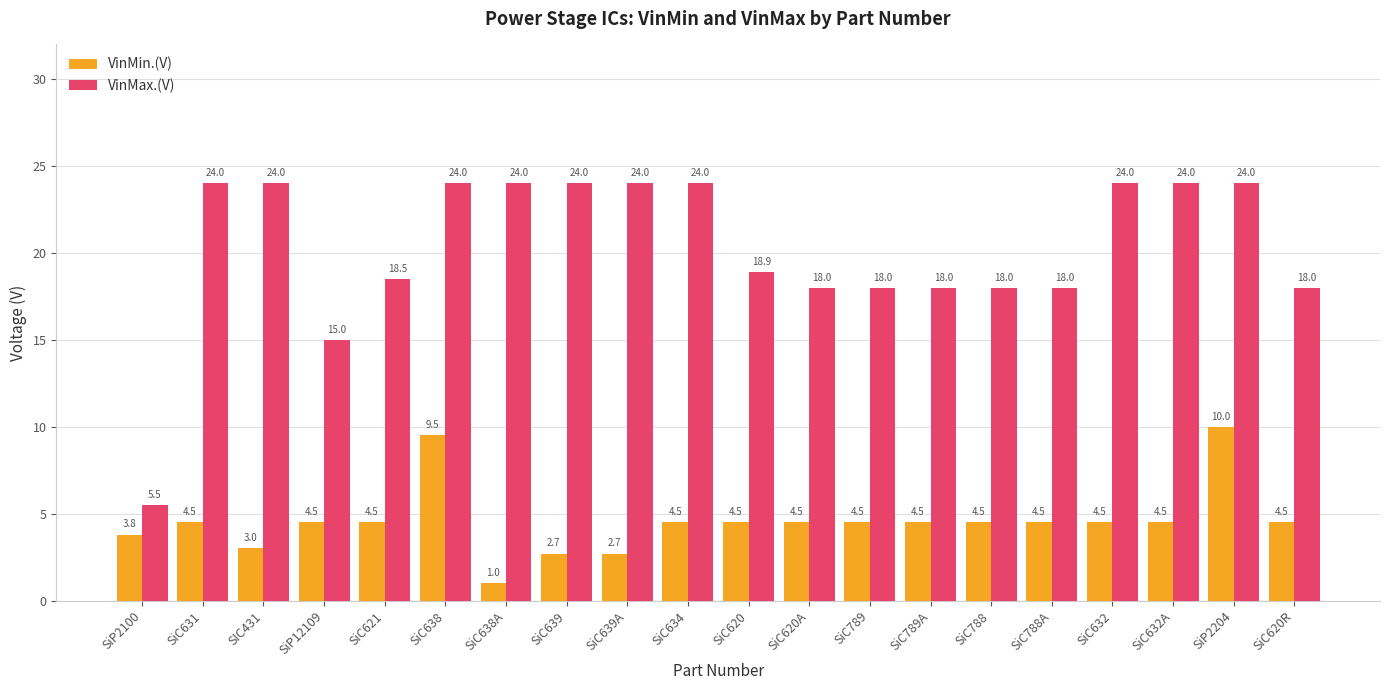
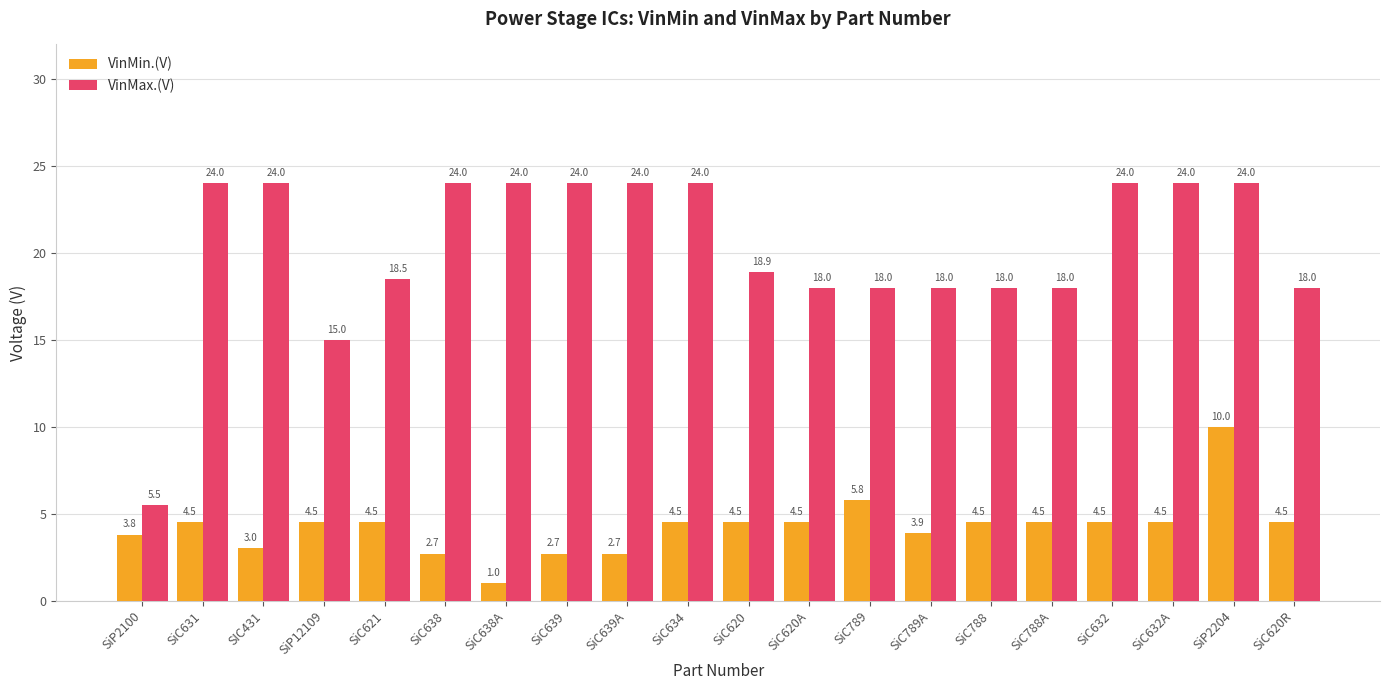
VinMin.(V), SiC638: 9.5 -> 2.7
VinMin.(V), SiC789: 4.5 -> 5.8
VinMin.(V), SiC789A: 4.5 -> 3.9
